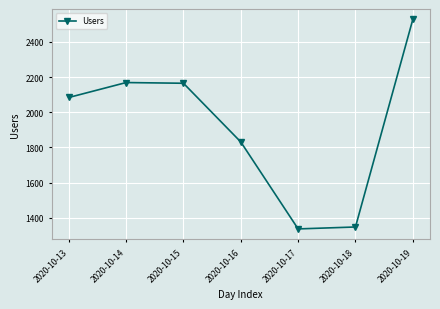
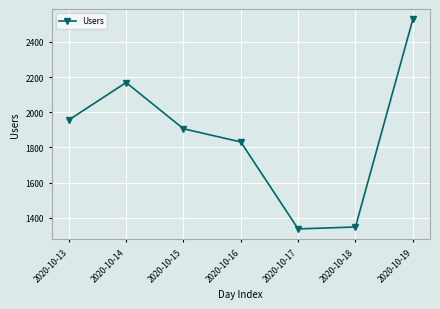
2020-10-13: 2080 -> 1960
2020-10-15: 2170 -> 1910
